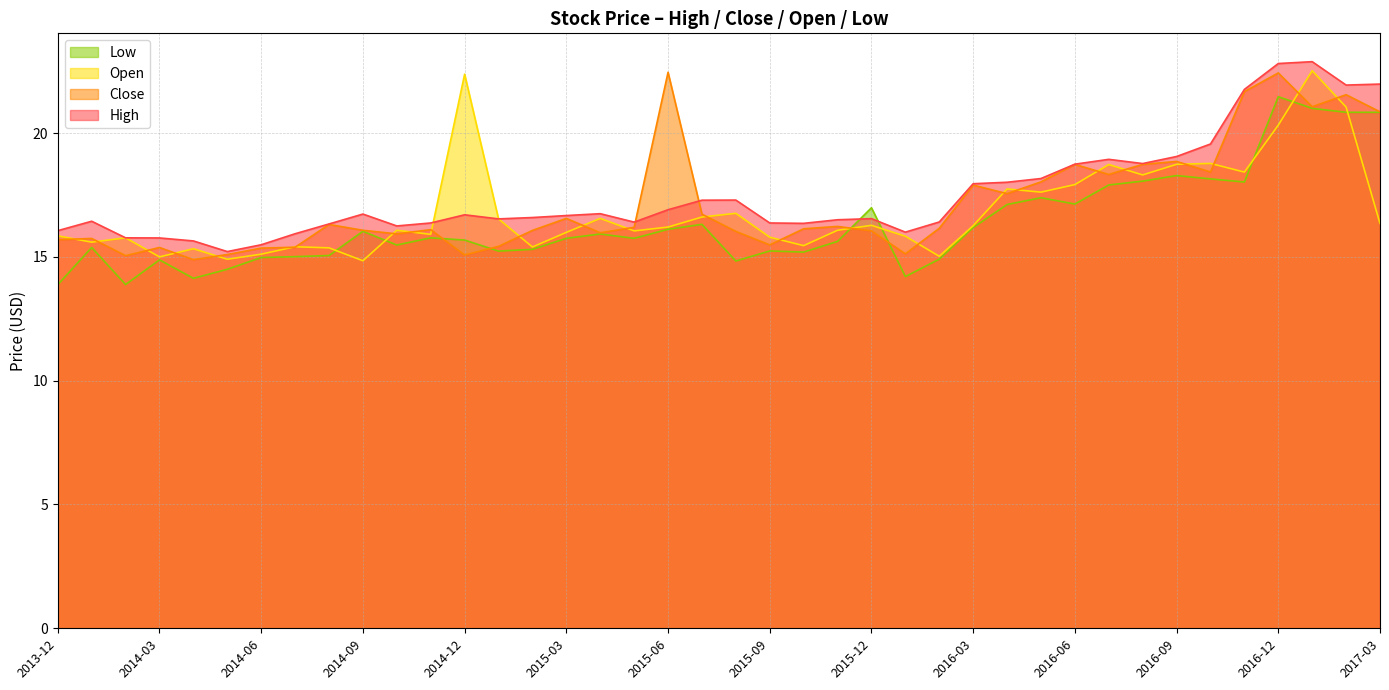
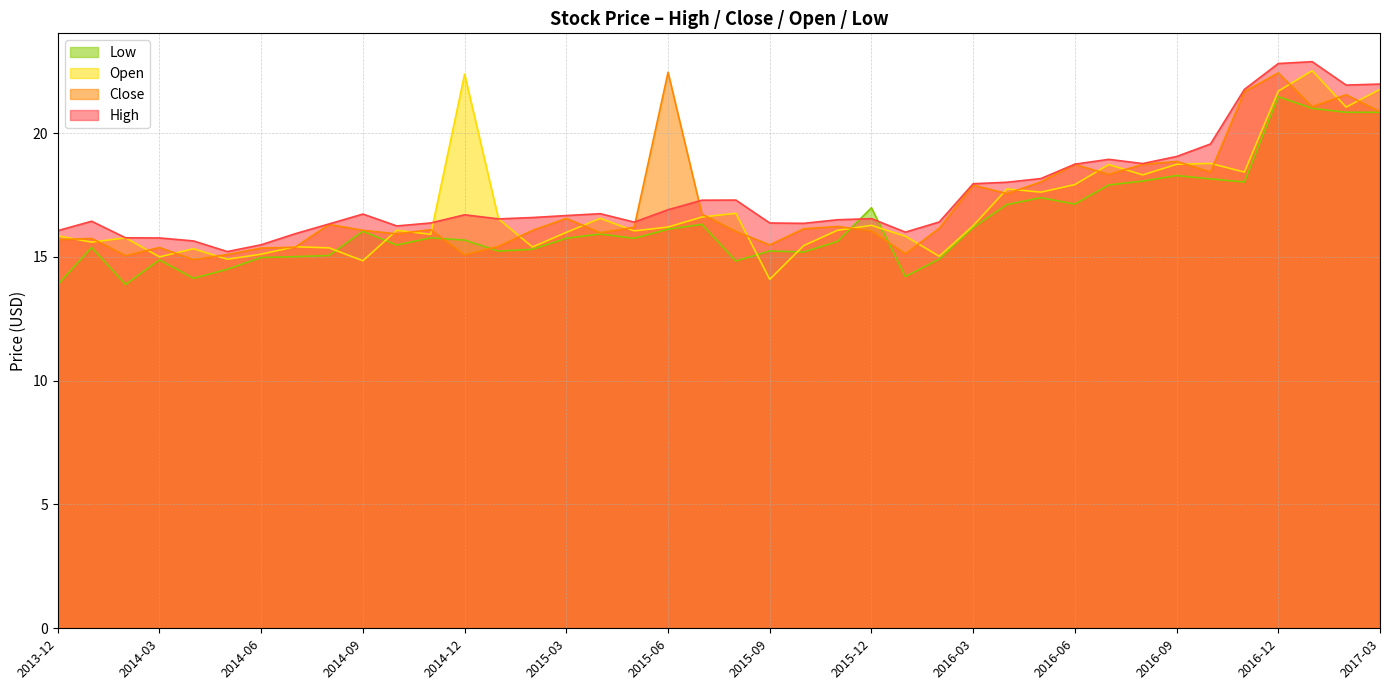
Open, 2015-09: 15.8 -> 14.1
Open, 2016-12: 20.3 -> 21.7
Open, 2017-03: 16.4 -> 21.8
